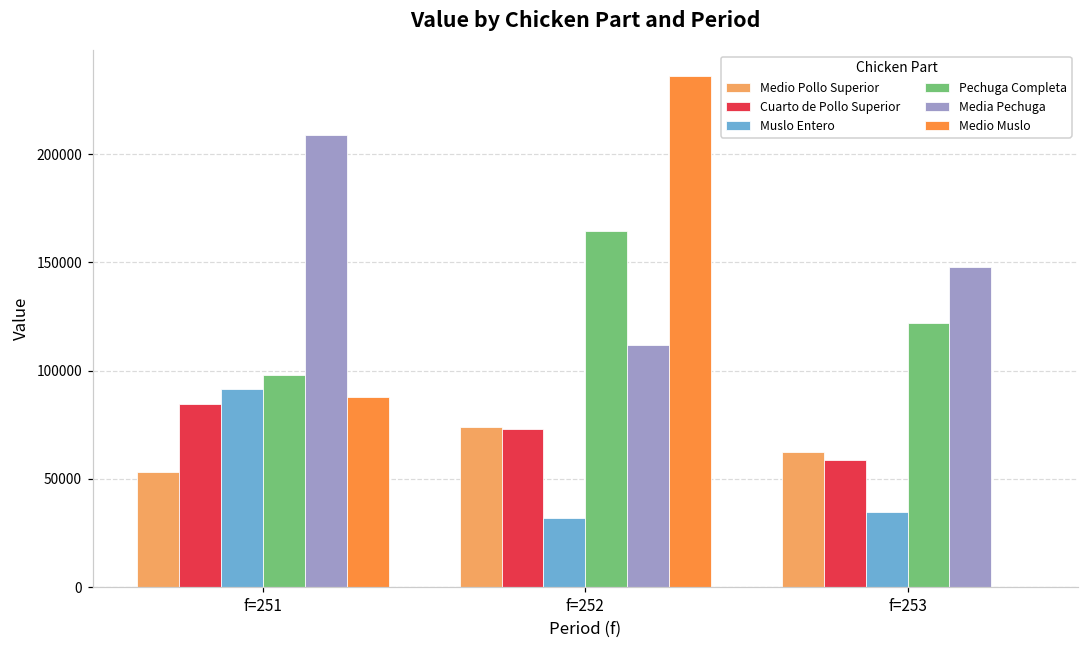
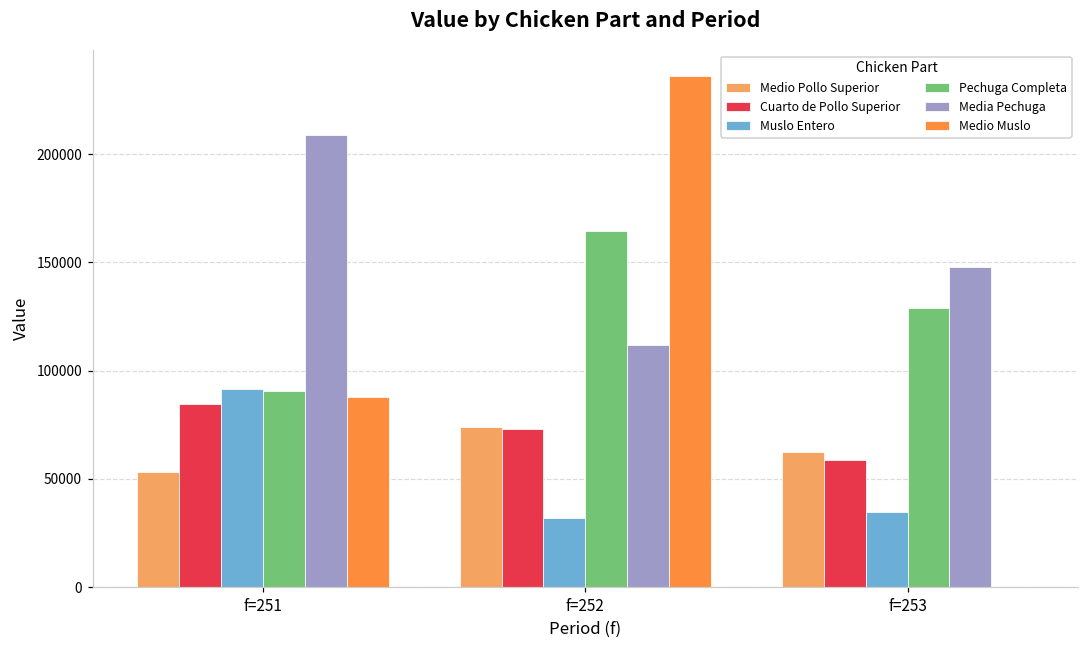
Pechuga Completa, f=251: 98000 -> 91000
Pechuga Completa, f=253: 122000 -> 129000
